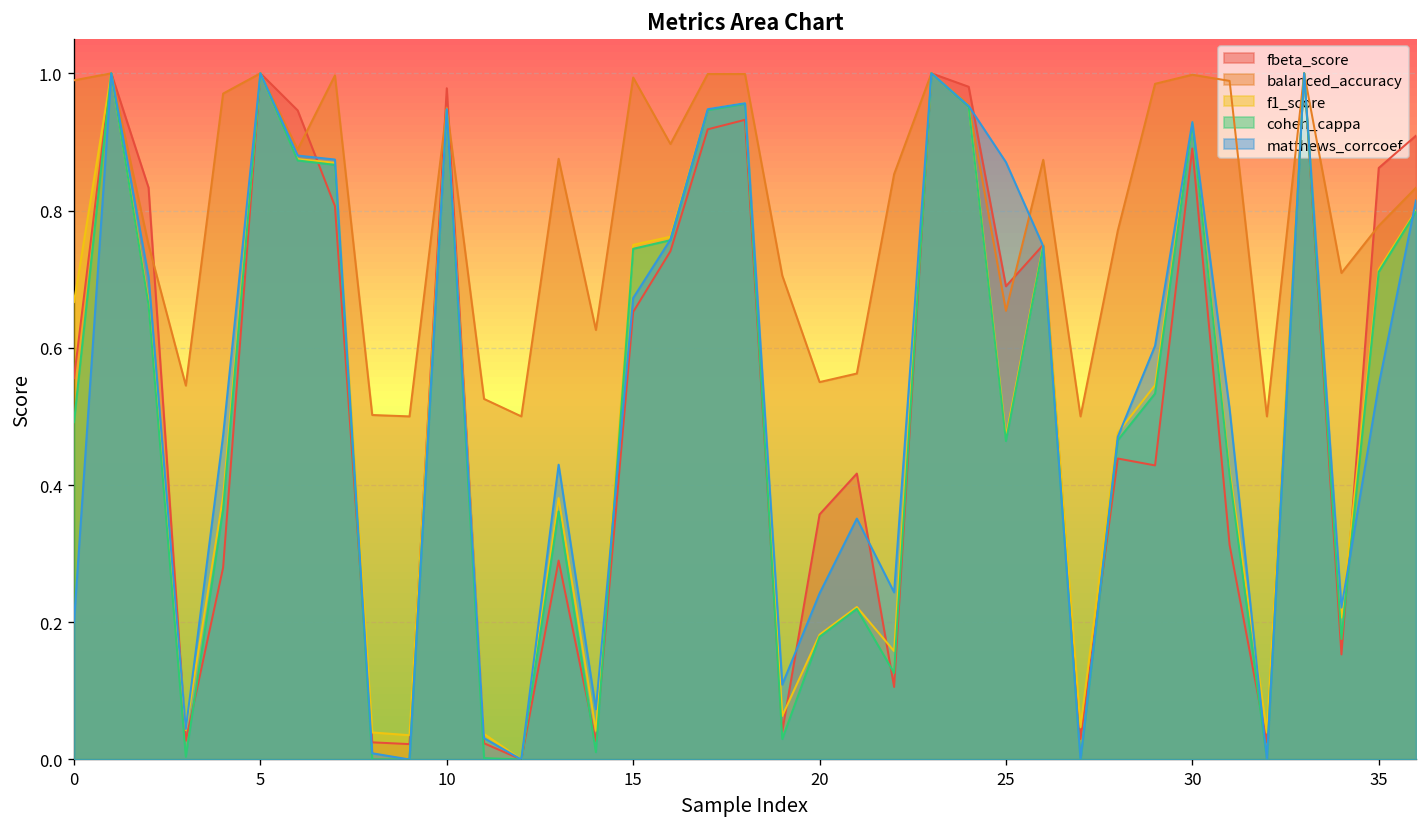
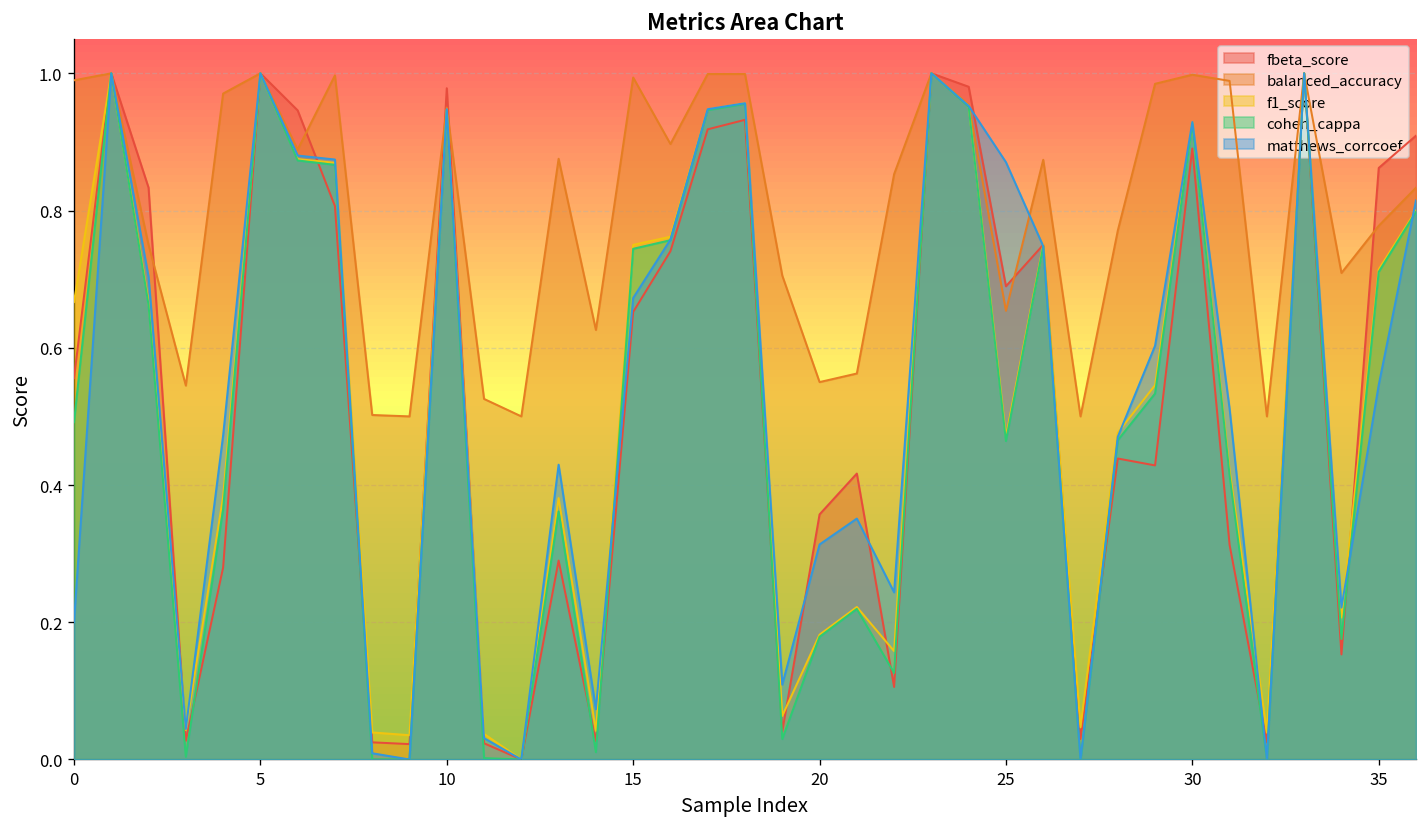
matthews_corrcoef, 20: 0.24 -> 0.31
